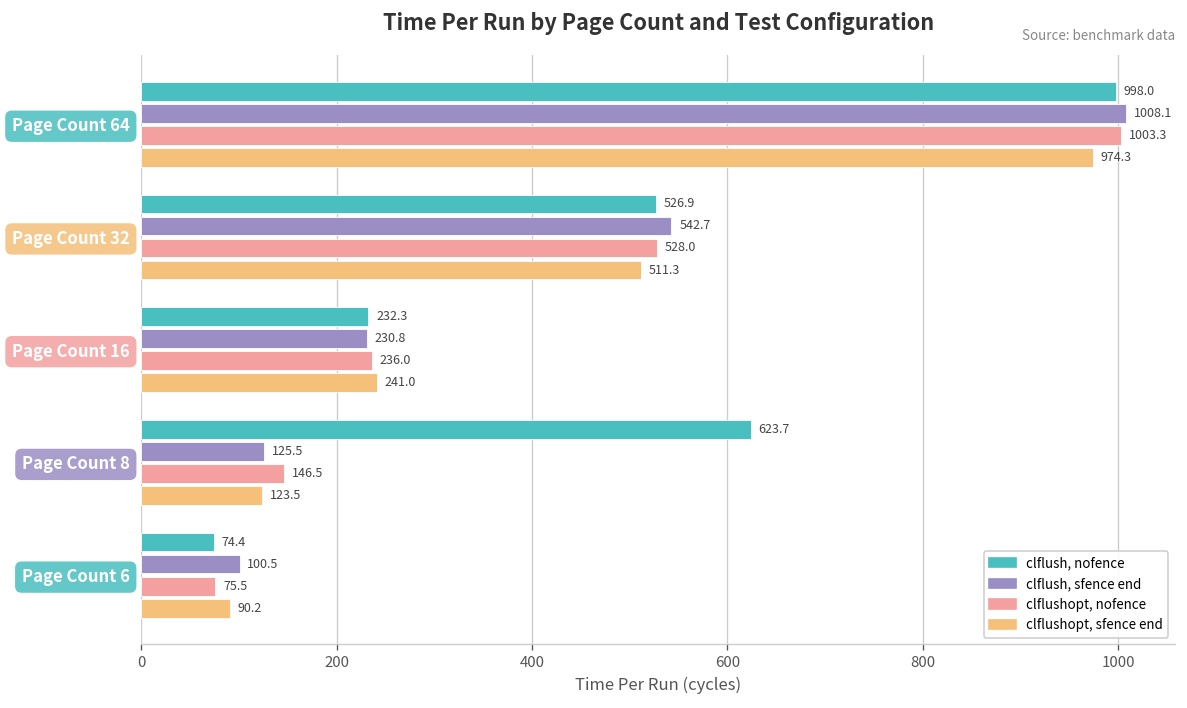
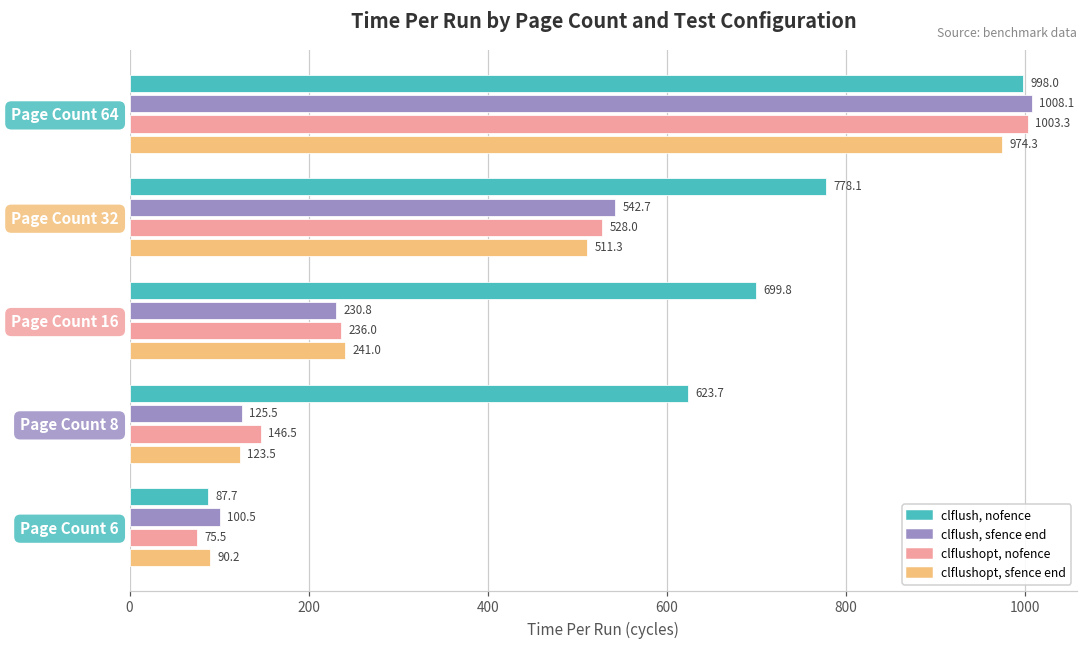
clflush, nofence, Page Count 32: 526.9 -> 778.1
clflush, nofence, Page Count 16: 232.3 -> 699.8
clflush, nofence, Page Count 6: 74.4 -> 87.7
